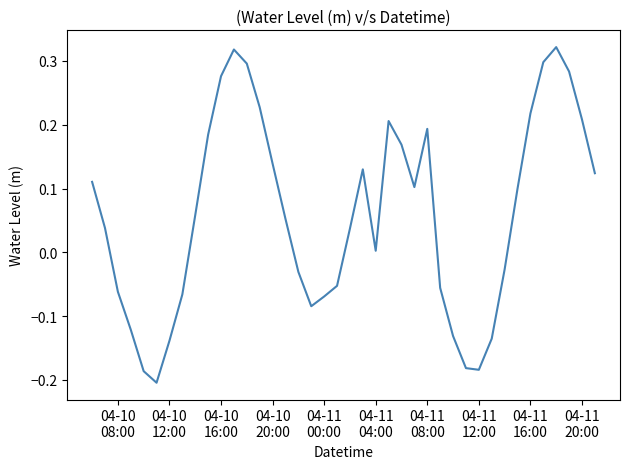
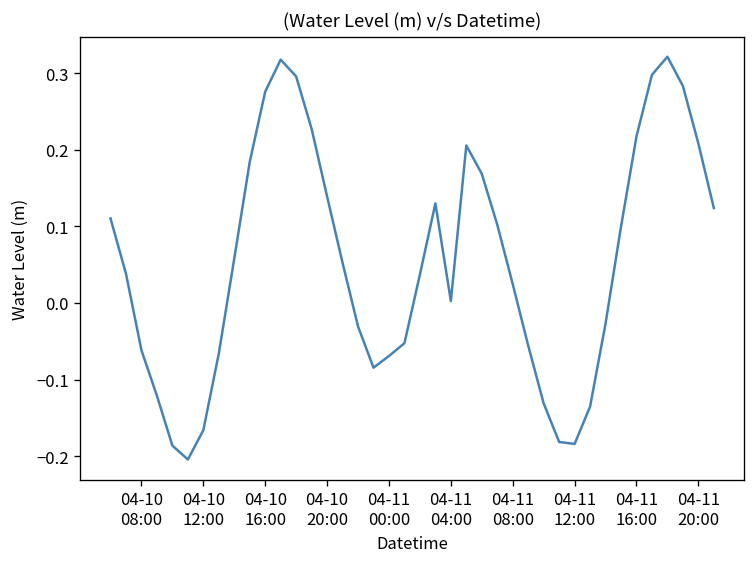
04-10 12:00: -0.14 -> -0.17
04-11 08:00: 0.19 -> 0.02
